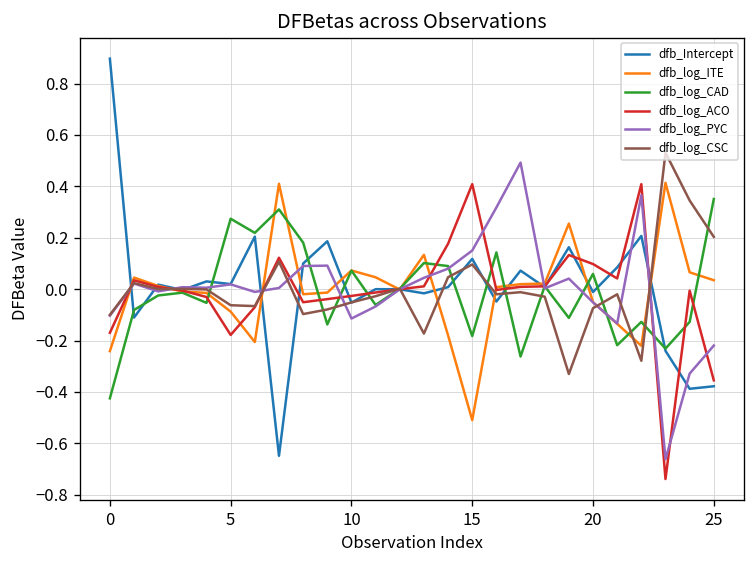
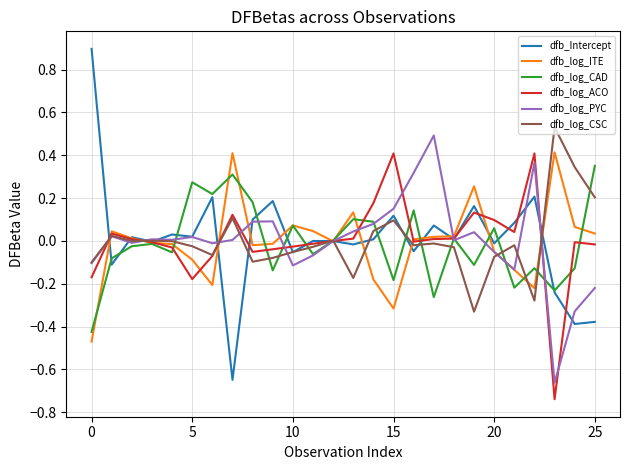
dfb_log_ITE, 0: -0.24 -> -0.47
dfb_log_CSC, 5: -0.06 -> -0.02
dfb_log_ITE, 15: -0.51 -> -0.32
dfb_log_ACO, 25: -0.36 -> -0.02
